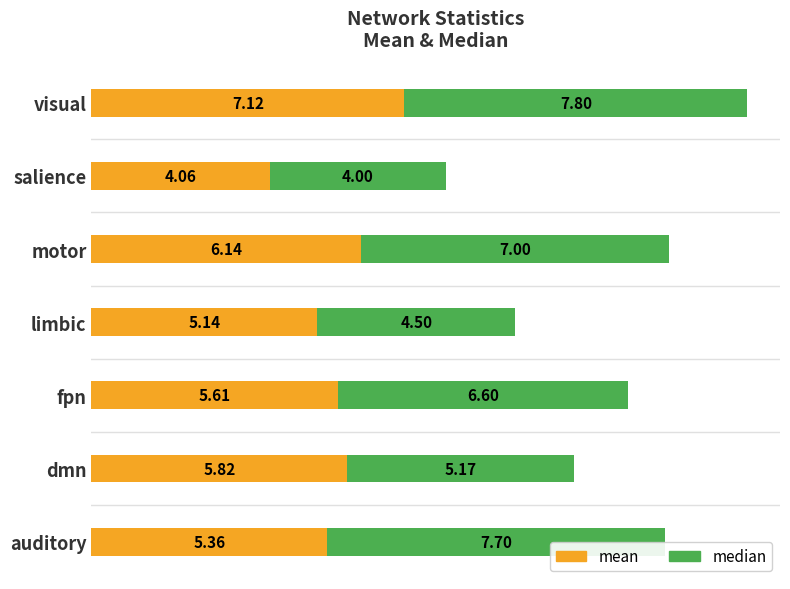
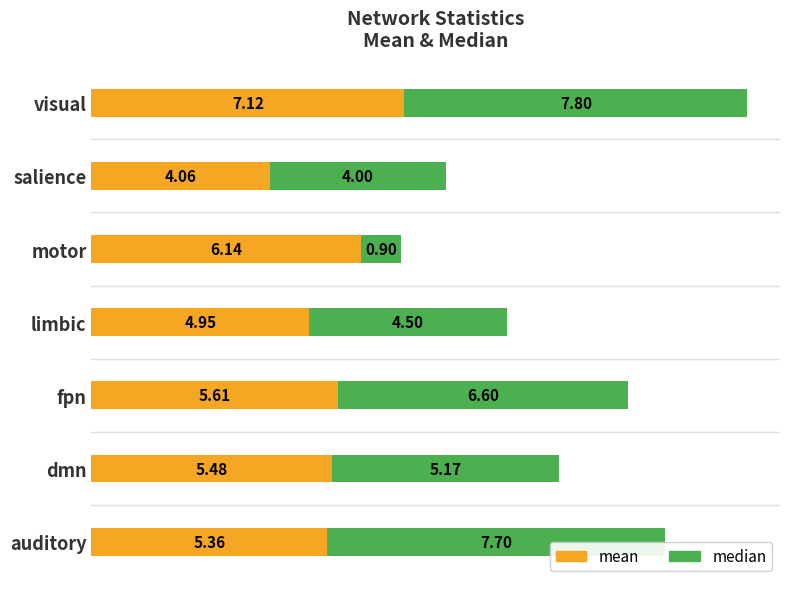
median, motor: 7.00 -> 0.90
mean, limbic: 5.14 -> 4.95
mean, dmn: 5.82 -> 5.48
